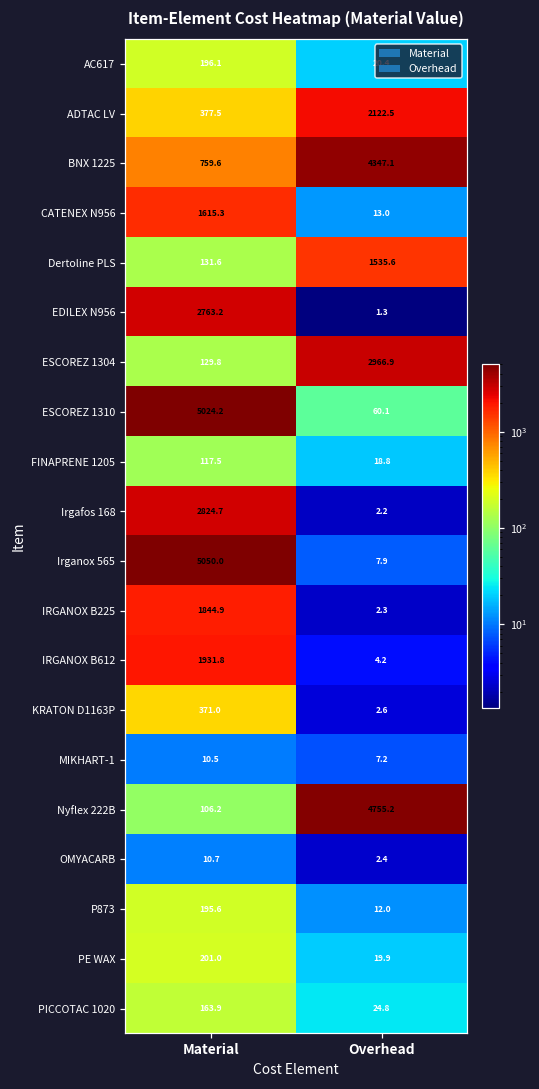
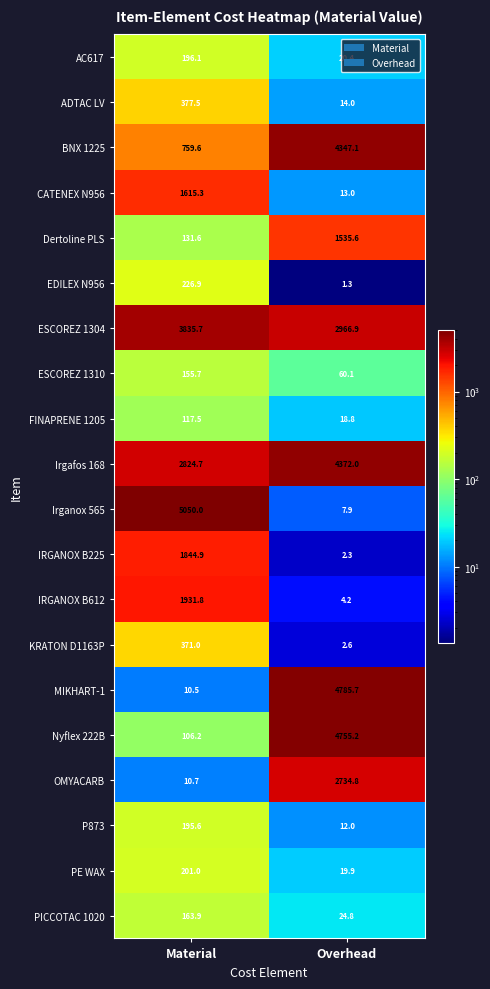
ADTAC LV, Overhead: 2122.5 -> 14.0
EDILEX N956, Material: 2763.2 -> 226.9
ESCOREZ 1304, Material: 129.8 -> 3835.7
ESCOREZ 1310, Material: 5024.2 -> 155.7
Irgafos 168, Overhead: 2.2 -> 4372.0
MIKHART-1, Overhead: 7.2 -> 4785.7
OMYACARB, Overhead: 2.4 -> 2734.8
